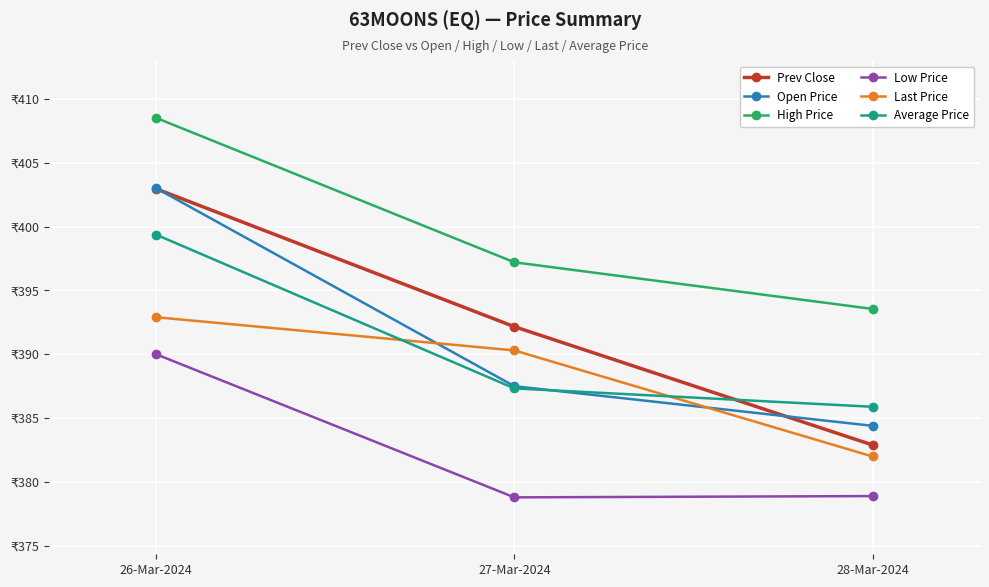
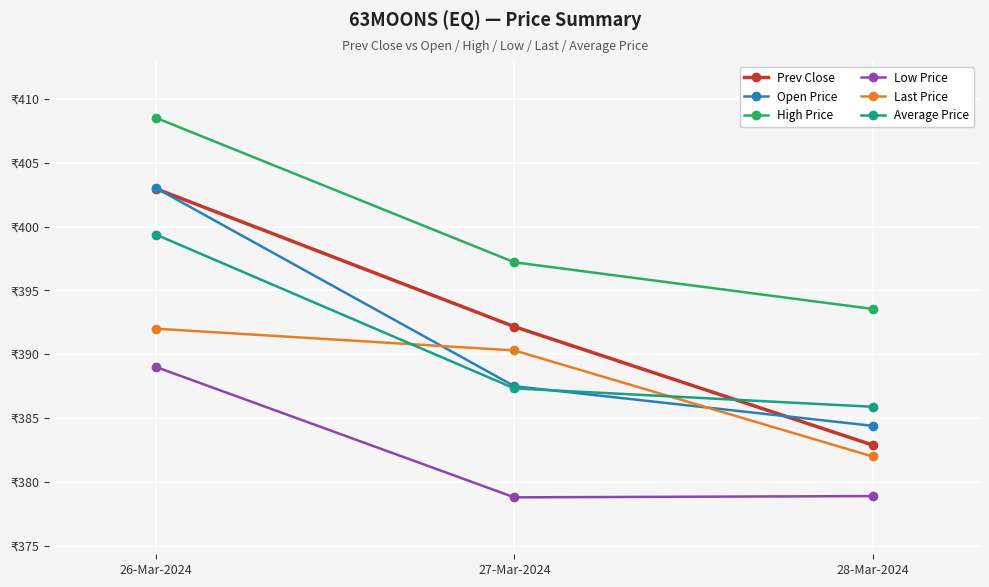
Low Price, 26-Mar-2024: ₹390 -> ₹389
Last Price, 26-Mar-2024: ₹392.9 -> ₹392.0
